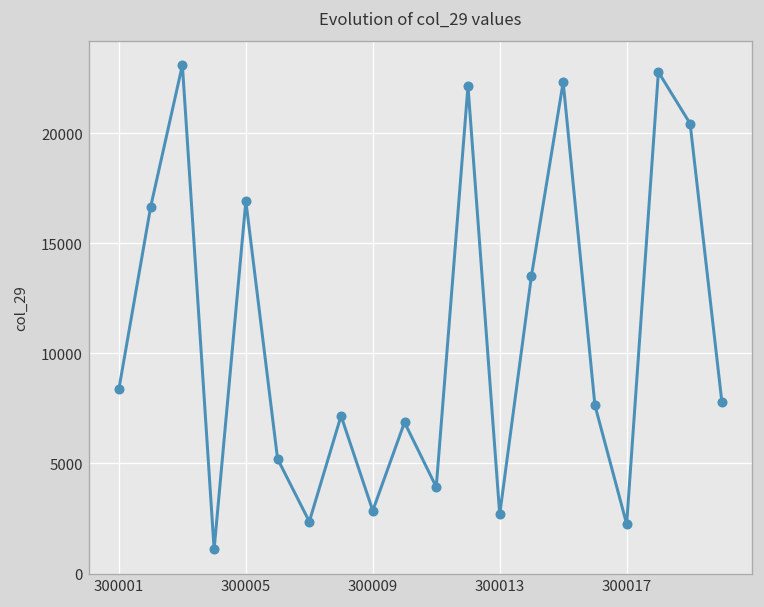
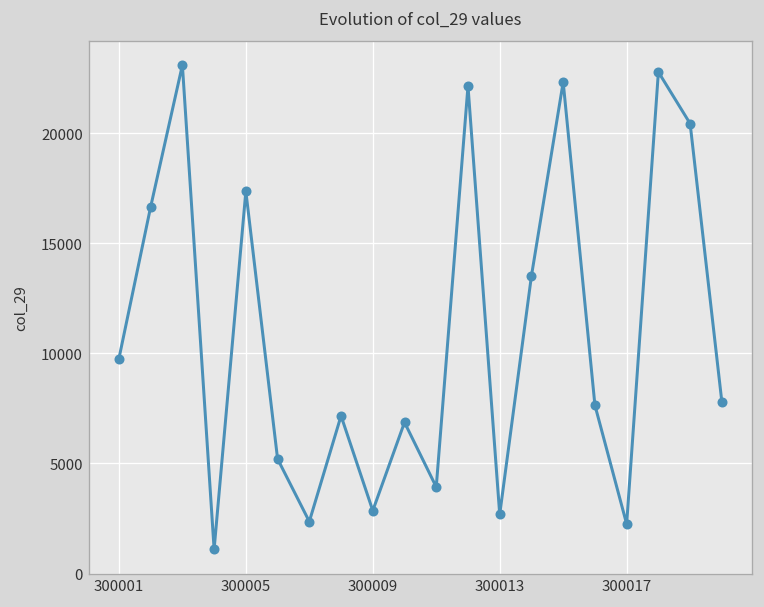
300001: 8400 -> 9800
300005: 16900 -> 17400
